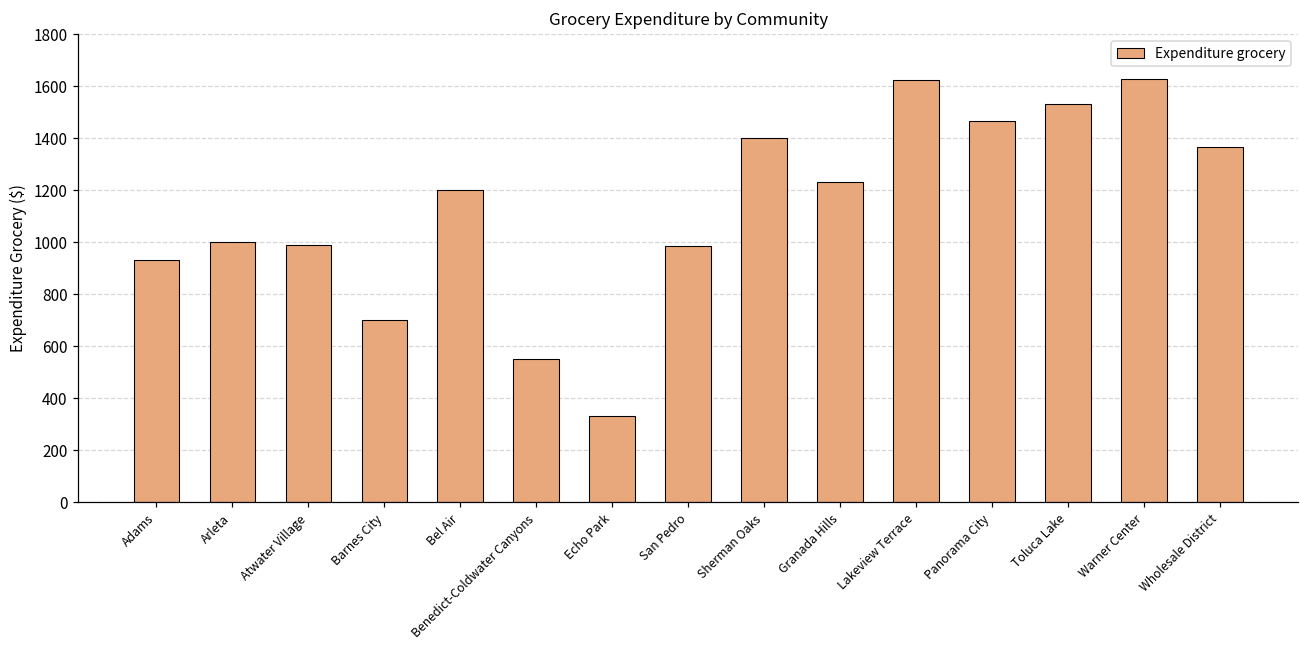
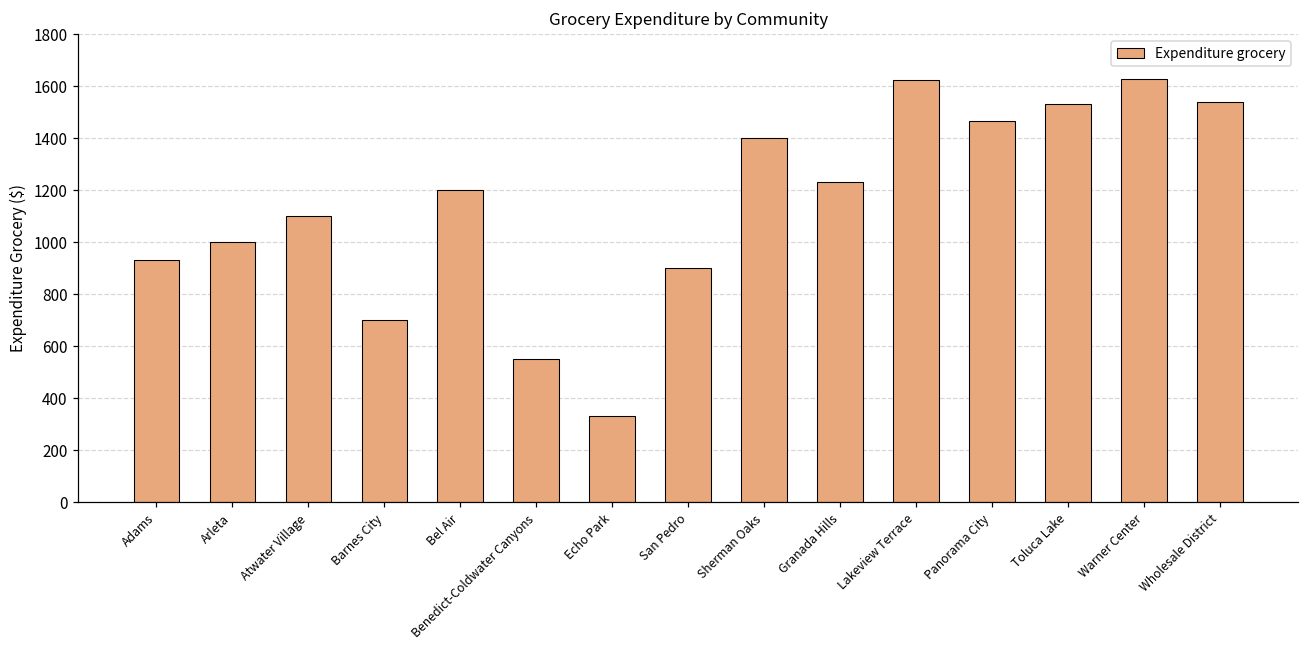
Atwater Village: 990 -> 1100
San Pedro: 990 -> 900
Wholesale District: 1370 -> 1540
